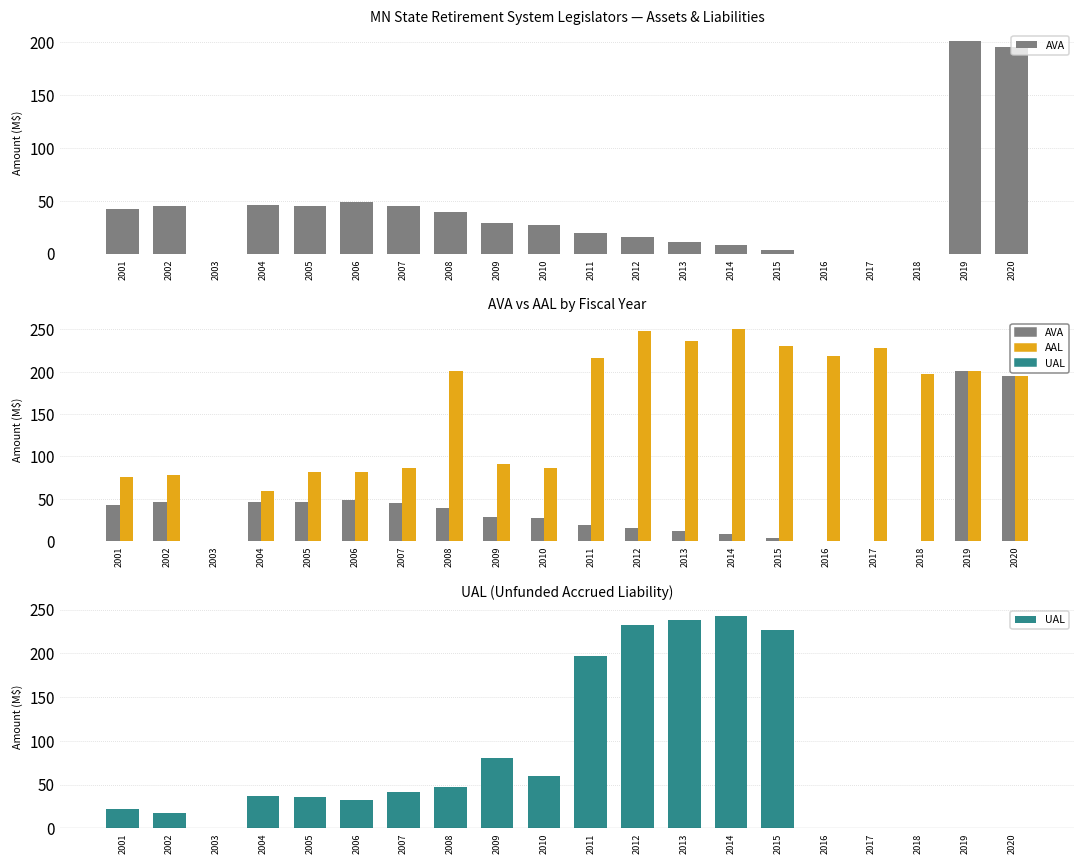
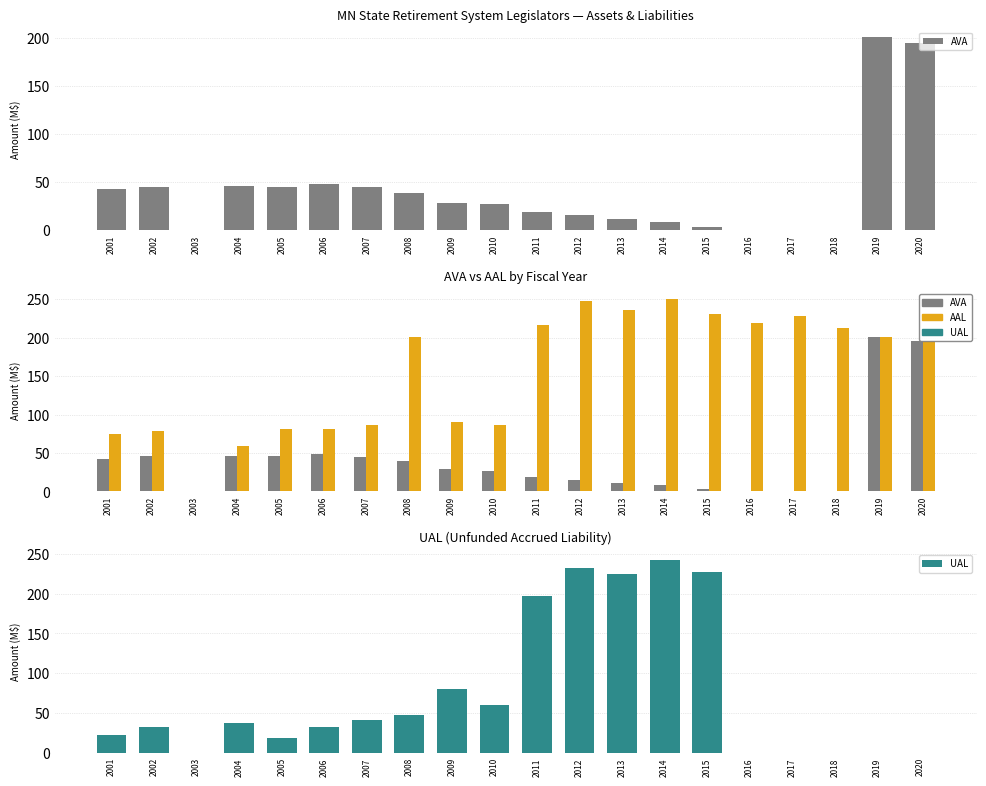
AVA vs AAL by Fiscal Year, AAL, 2018: 200 -> 210
UAL (Unfunded Accrued Liability), 2002: 20 -> 30
UAL (Unfunded Accrued Liability), 2005: 40 -> 20
UAL (Unfunded Accrued Liability), 2013: 240 -> 220
